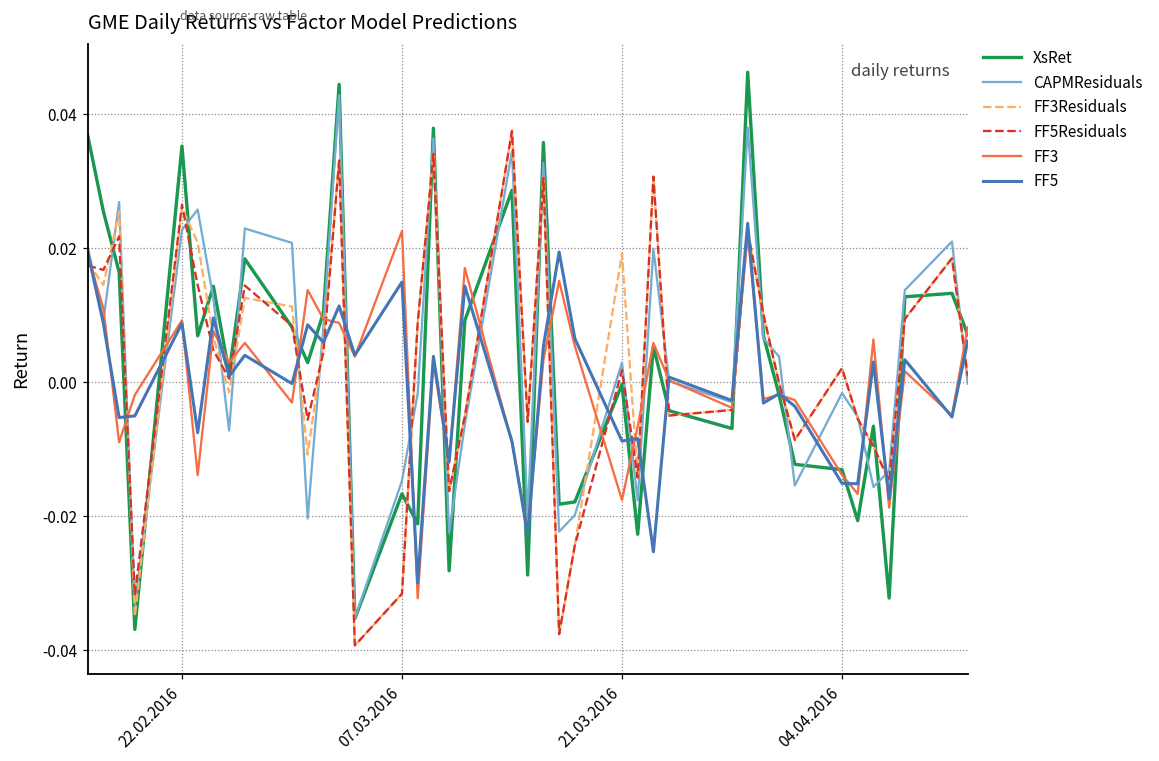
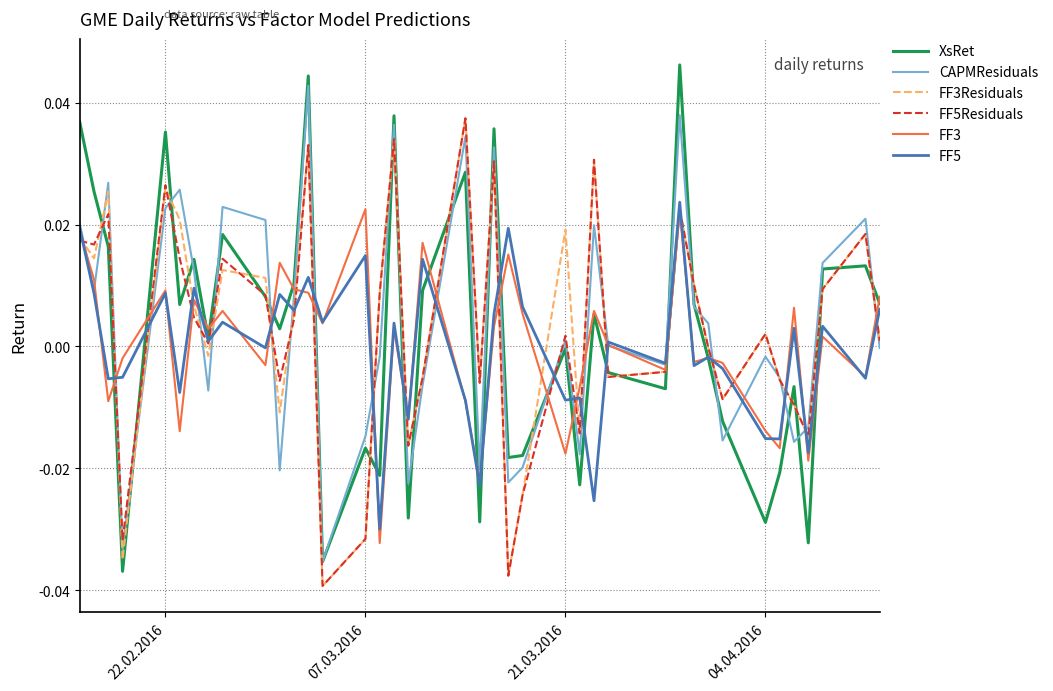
CAPMResiduals, 21.03.2016: 0.003 -> 0.001
XsRet, 04.04.2016: -0.013 -> -0.029
